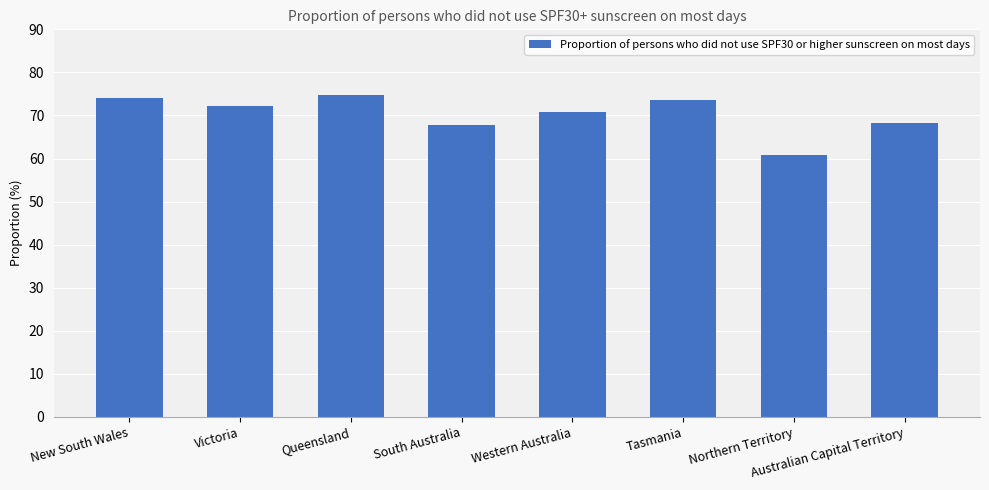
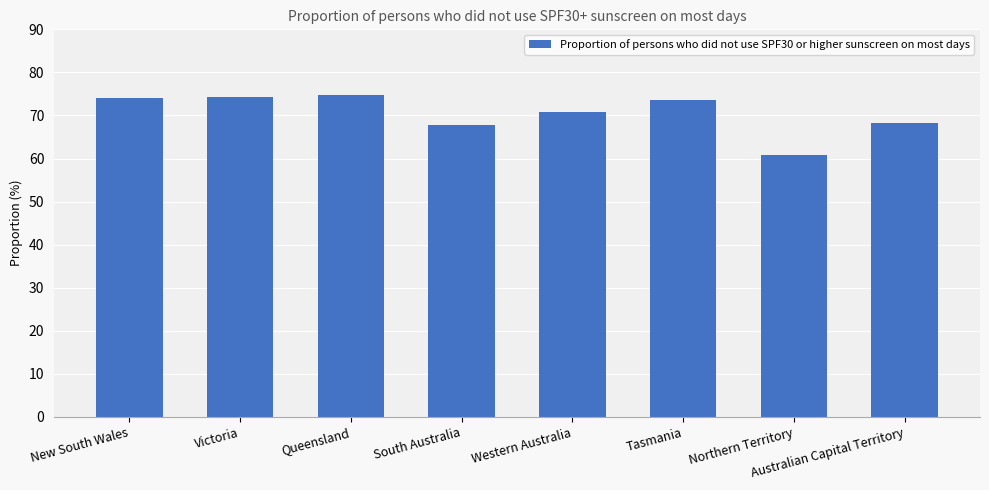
Victoria: 72 -> 74
